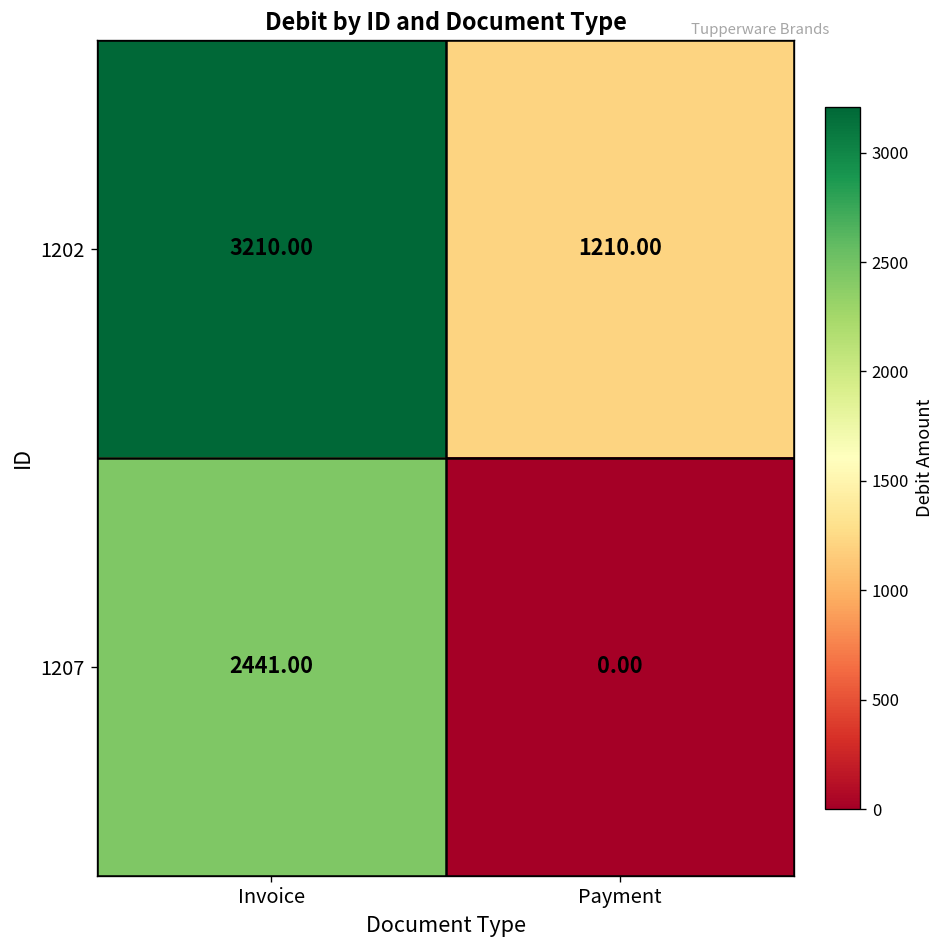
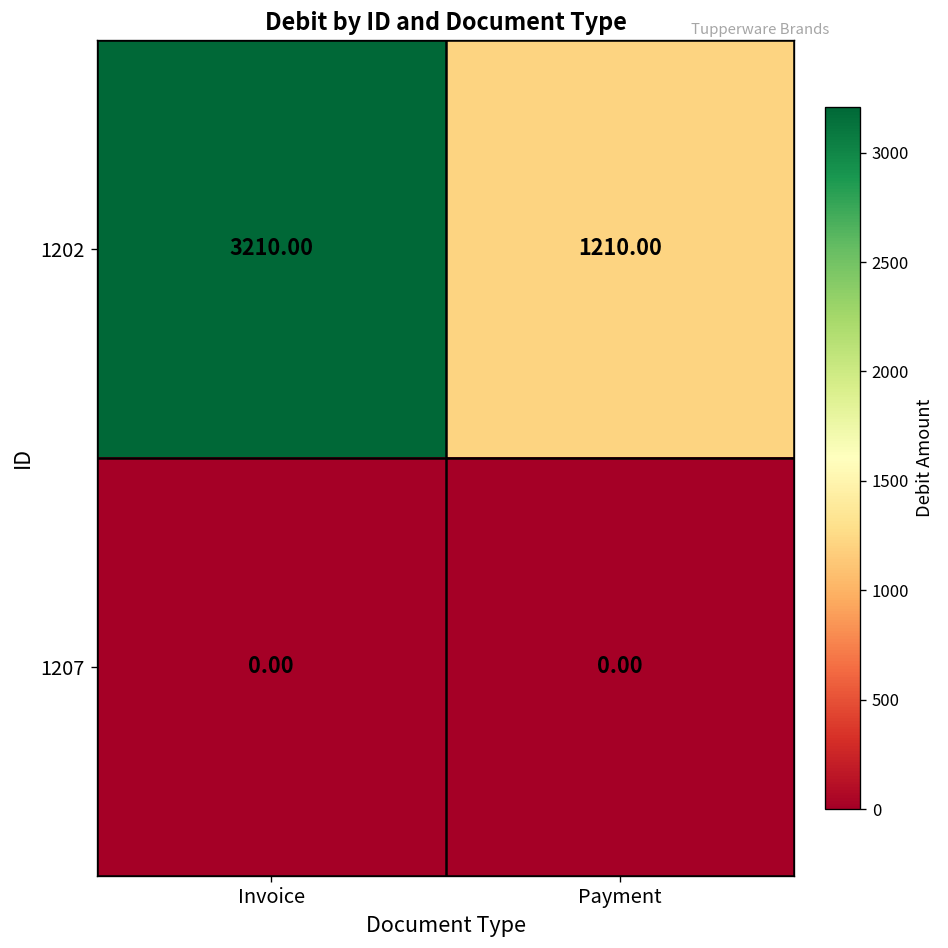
1207, Invoice: 2441.00 -> 0.00
